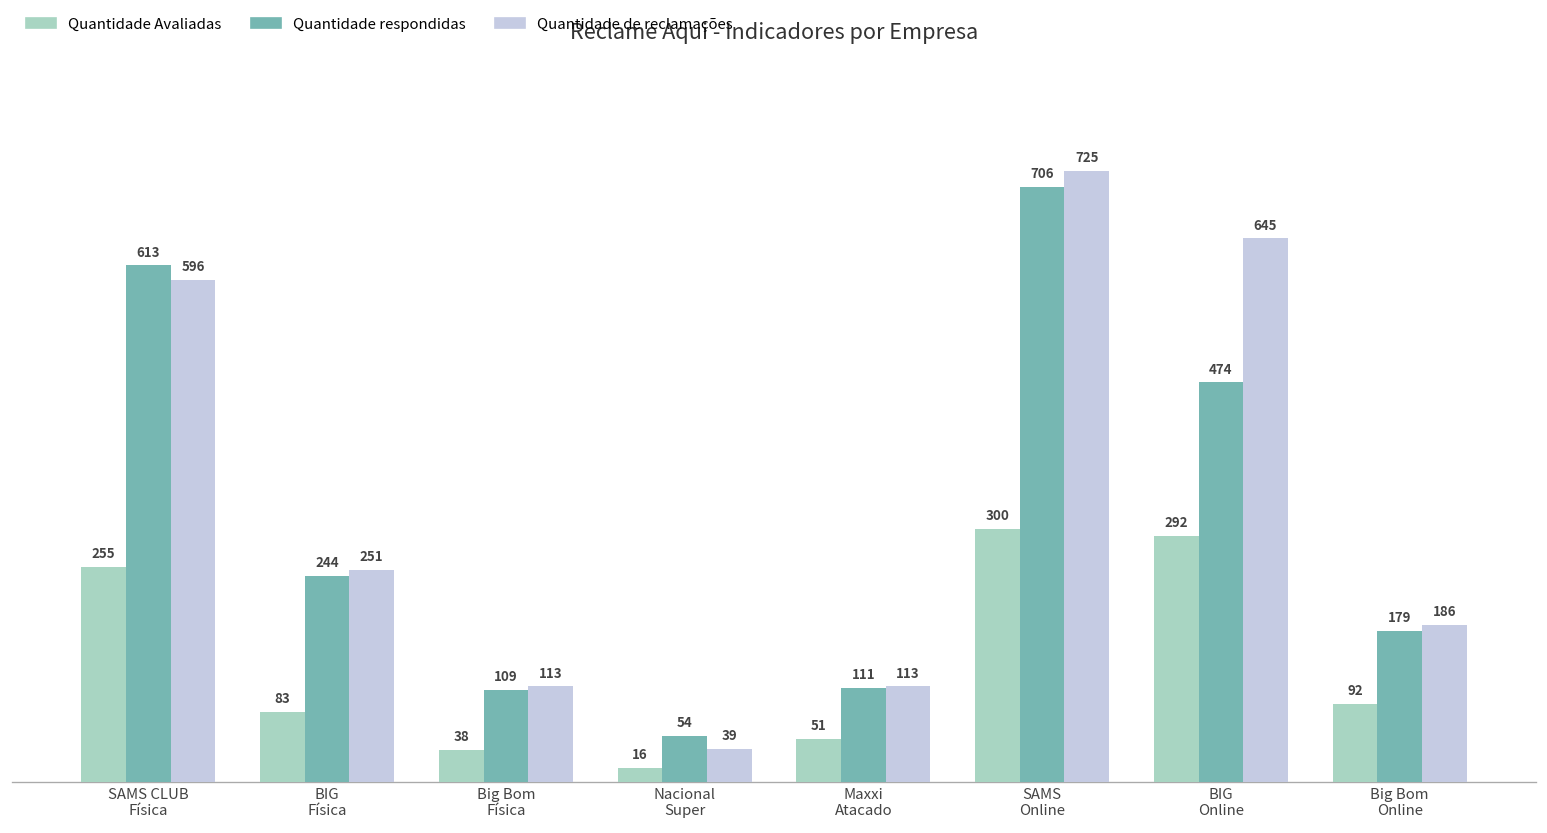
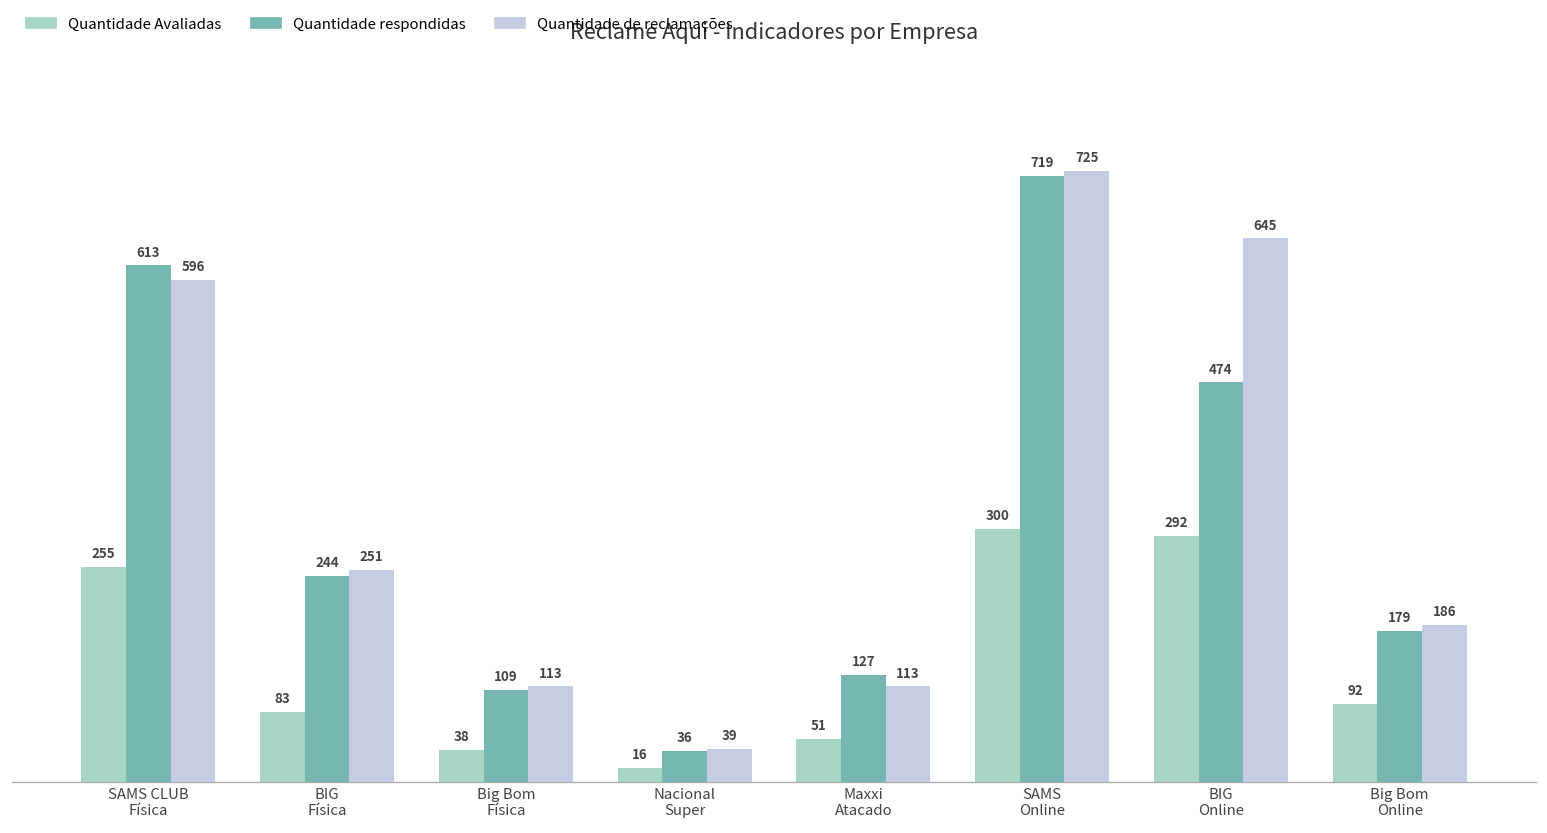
Quantidade respondidas, Nacional Super: 54 -> 36
Quantidade respondidas, Maxxi Atacado: 111 -> 127
Quantidade respondidas, SAMS Online: 706 -> 719
